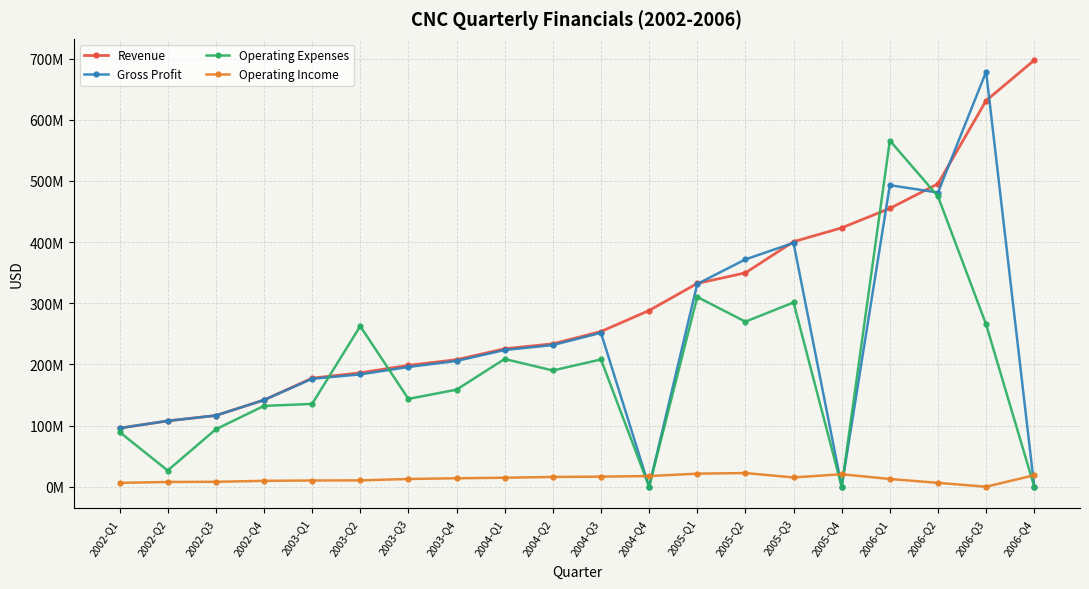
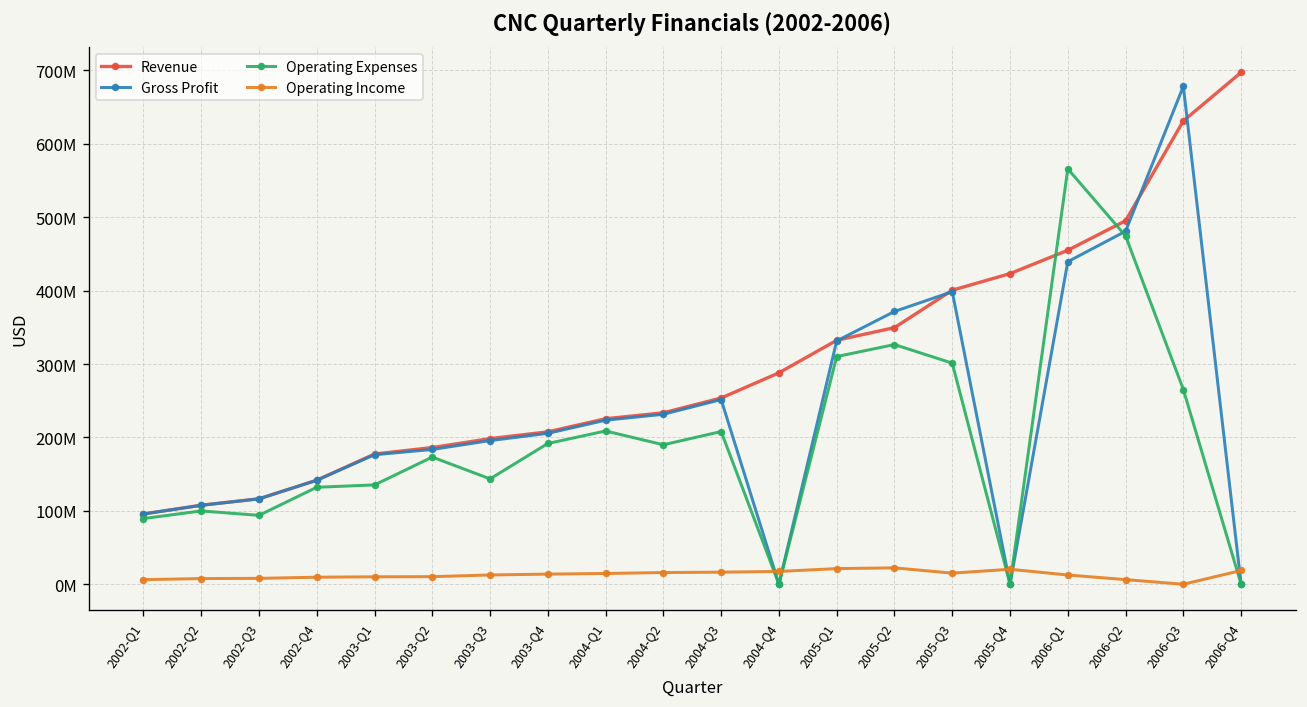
Operating Expenses, 2002-Q2: 30000000 -> 100000000
Operating Expenses, 2003-Q2: 260000000 -> 170000000
Operating Expenses, 2003-Q4: 160000000 -> 190000000
Operating Expenses, 2005-Q2: 270000000 -> 330000000
Gross Profit, 2006-Q1: 490000000 -> 440000000
